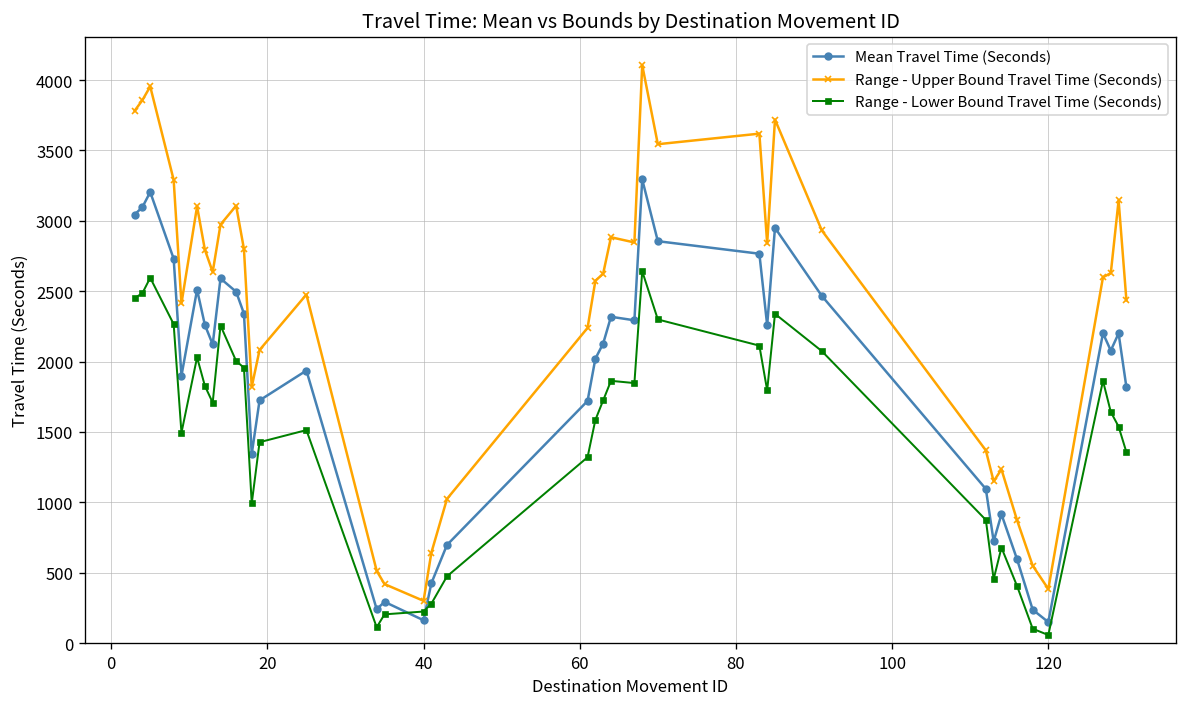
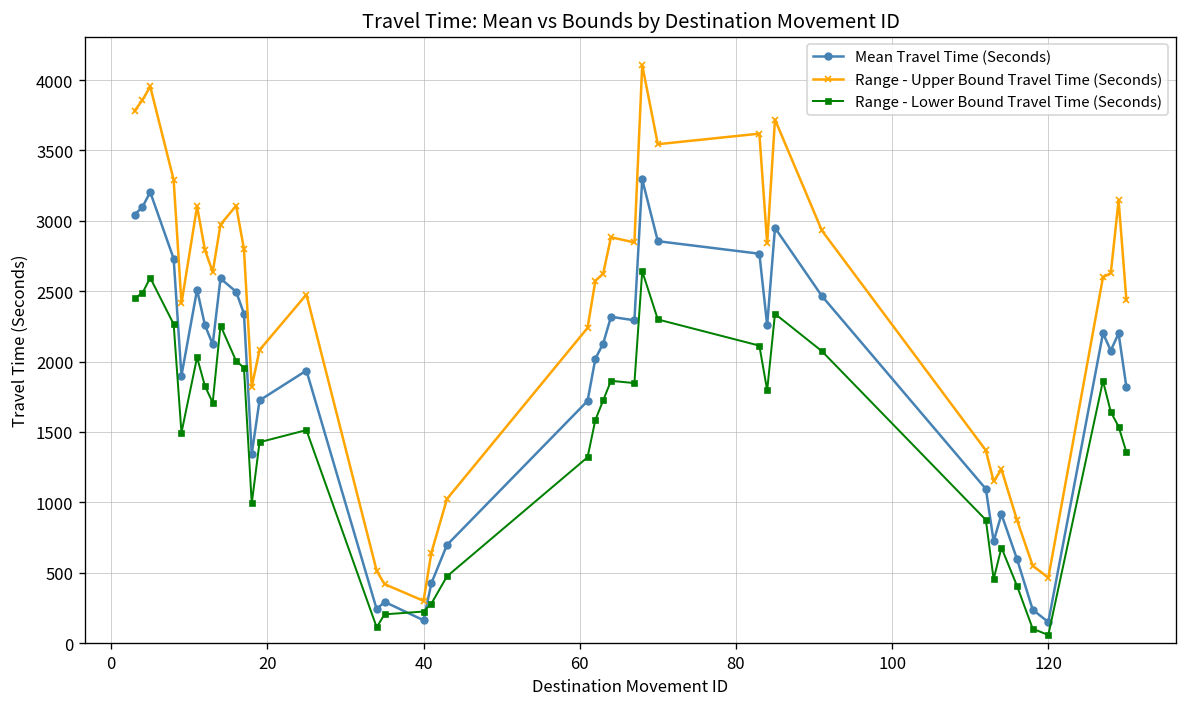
Range - Upper Bound Travel Time (Seconds), 120: 380 -> 460
